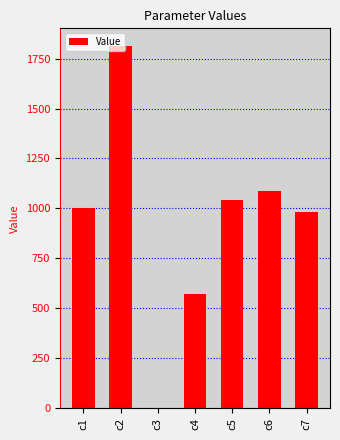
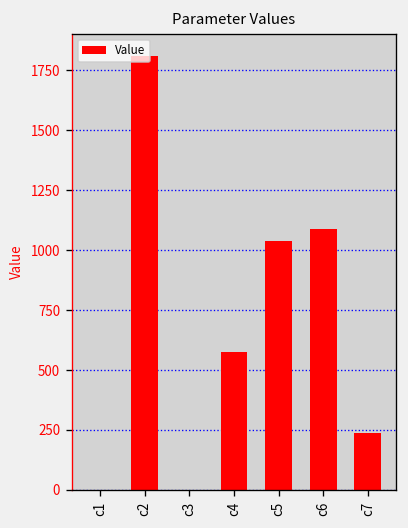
c1: 1000 -> 0
c7: 980 -> 240
